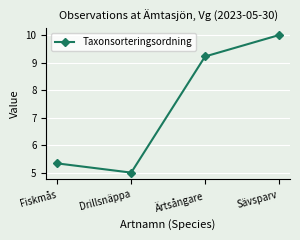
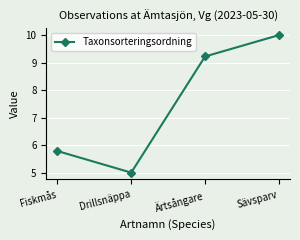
Fiskmås: 5.3 -> 5.8
